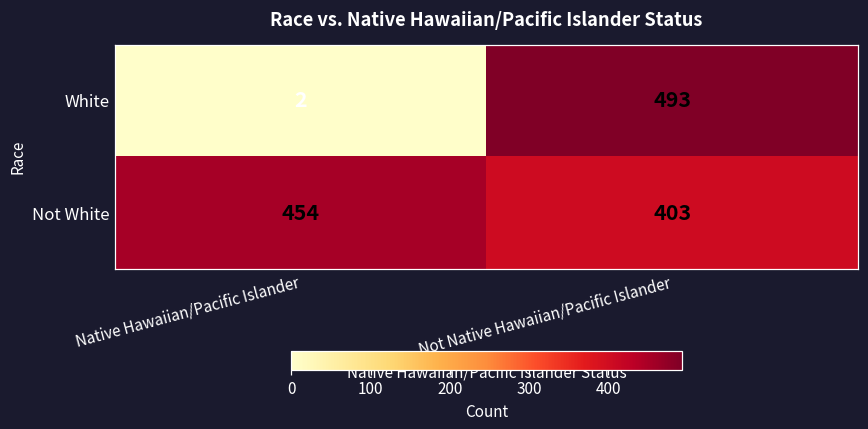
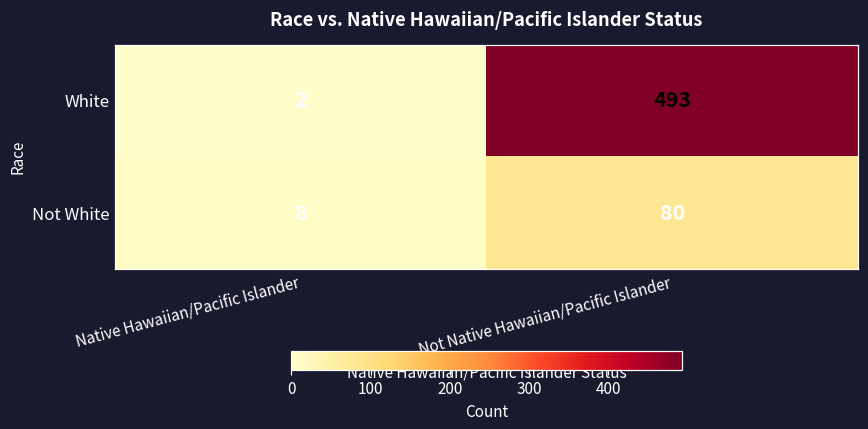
Not White, Native Hawaiian/Pacific Islander: 454 -> 8
Not White, Not Native Hawaiian/Pacific Islander: 403 -> 80
